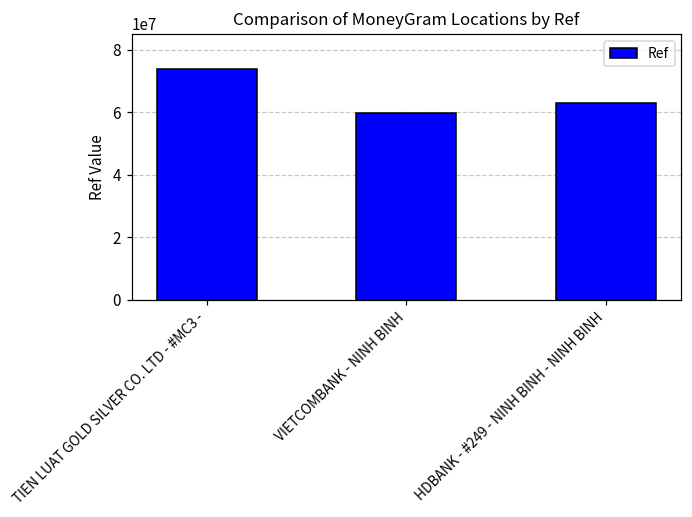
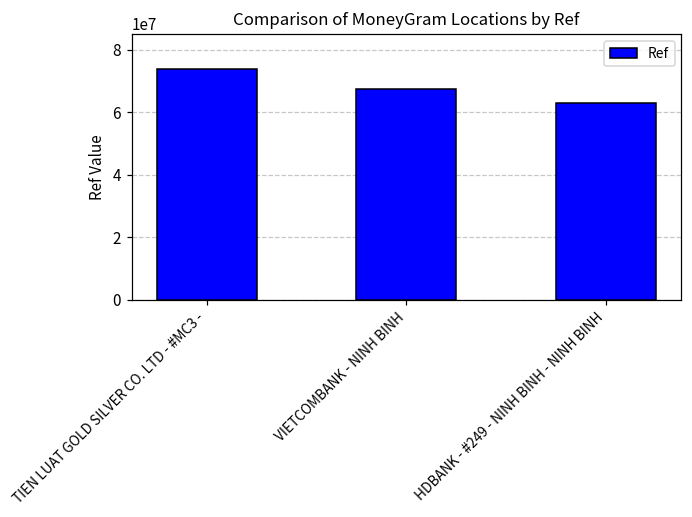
VIETCOMBANK - NINH BINH: 60000000 -> 67000000
